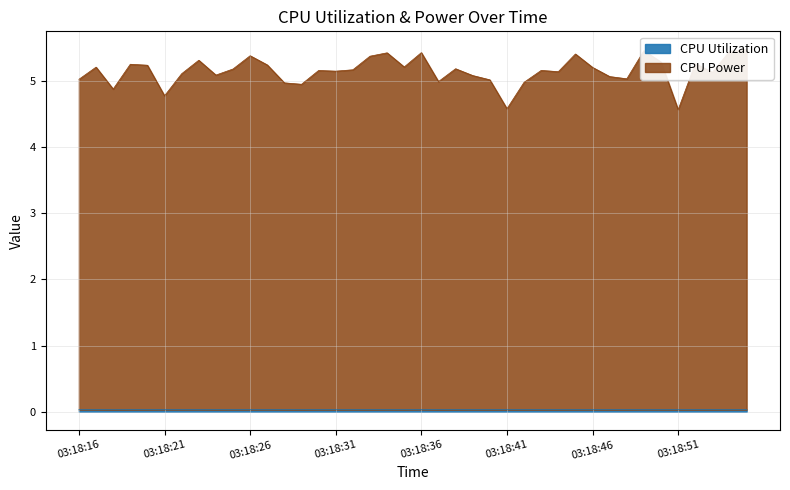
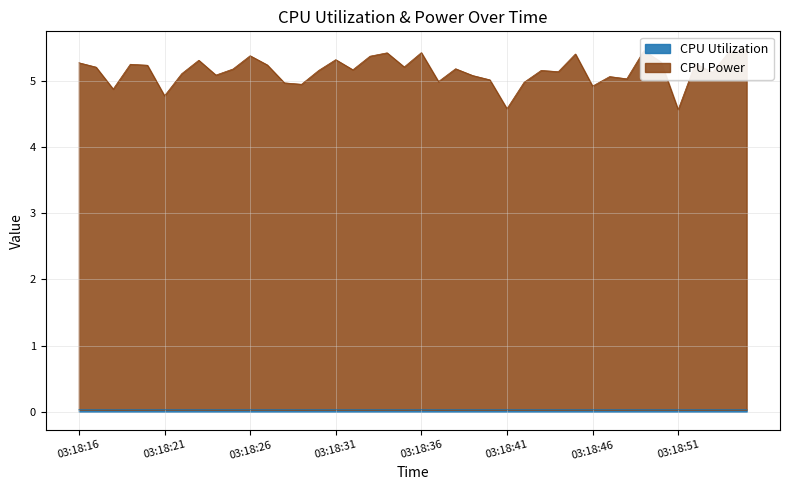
CPU Power, 03:18:16: 5.0 -> 5.2
CPU Power, 03:18:31: 5.1 -> 5.3
CPU Power, 03:18:46: 5.2 -> 4.9
